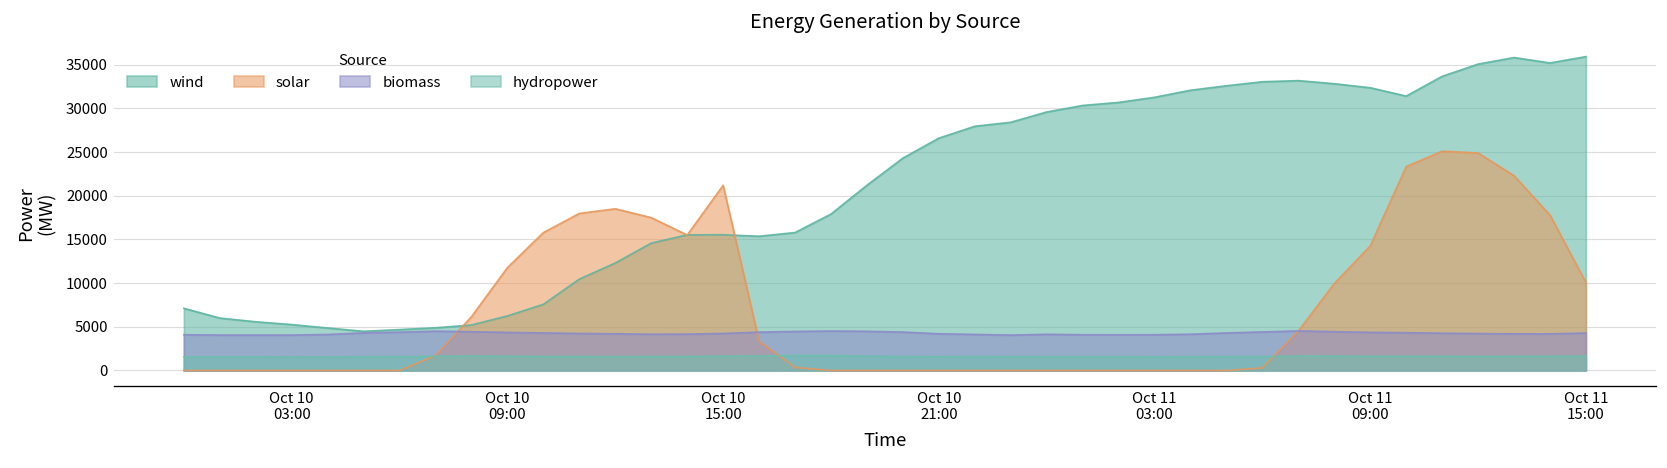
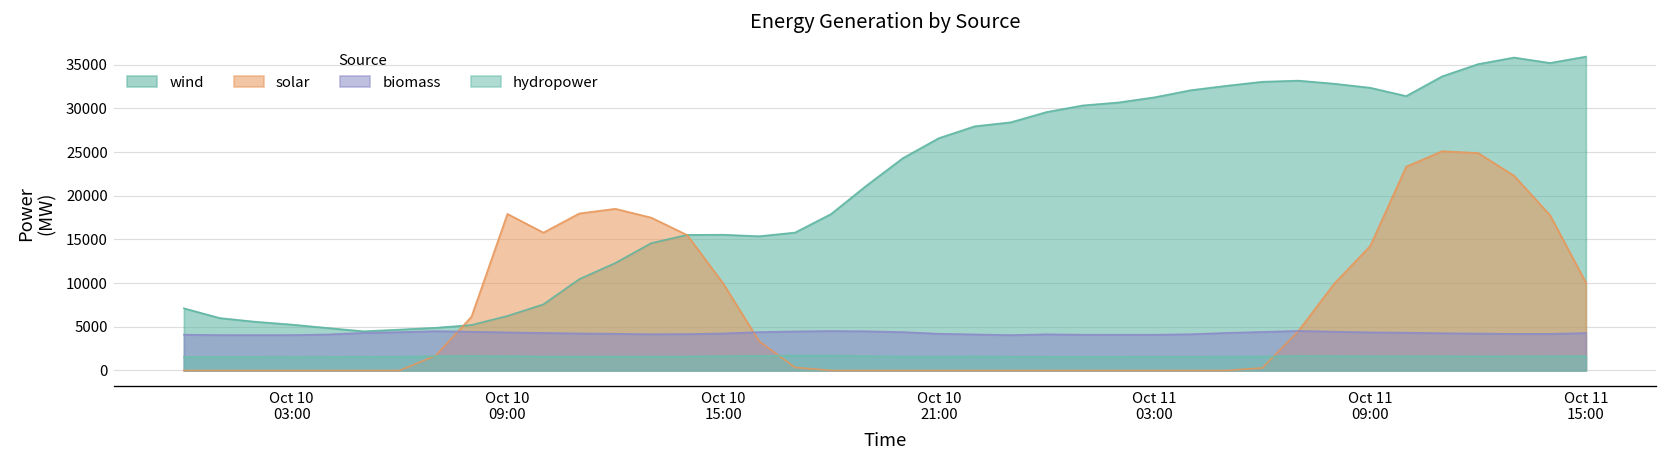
solar, Oct 10 09:00: 12000 -> 18000
solar, Oct 10 15:00: 21000 -> 10000
